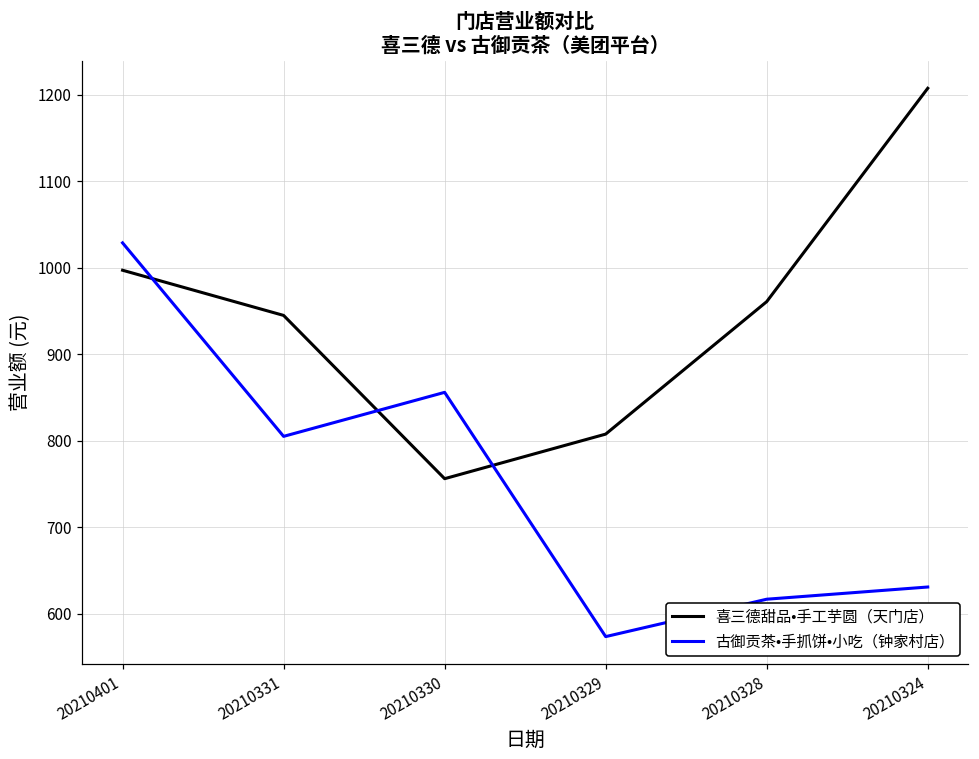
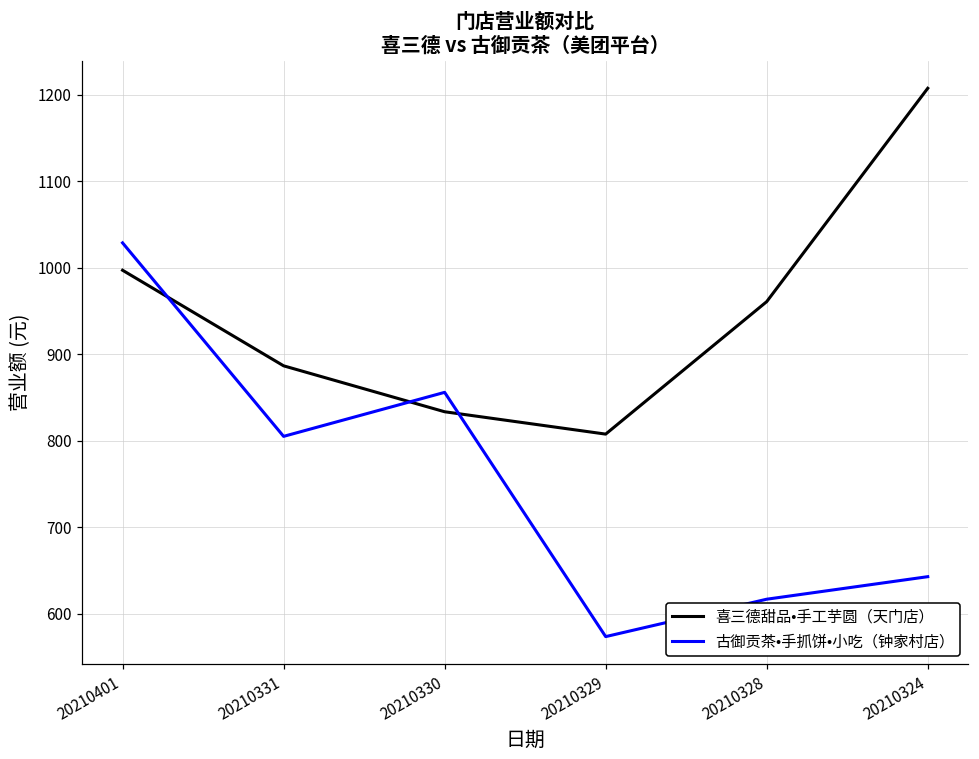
喜三德甜品•手工芋圆（天门店）, 20210331: 940 -> 890
喜三德甜品•手工芋圆（天门店）, 20210330: 760 -> 830
古御贡茶•手抓饼•小吃（钟家村店）, 20210324: 630 -> 640
